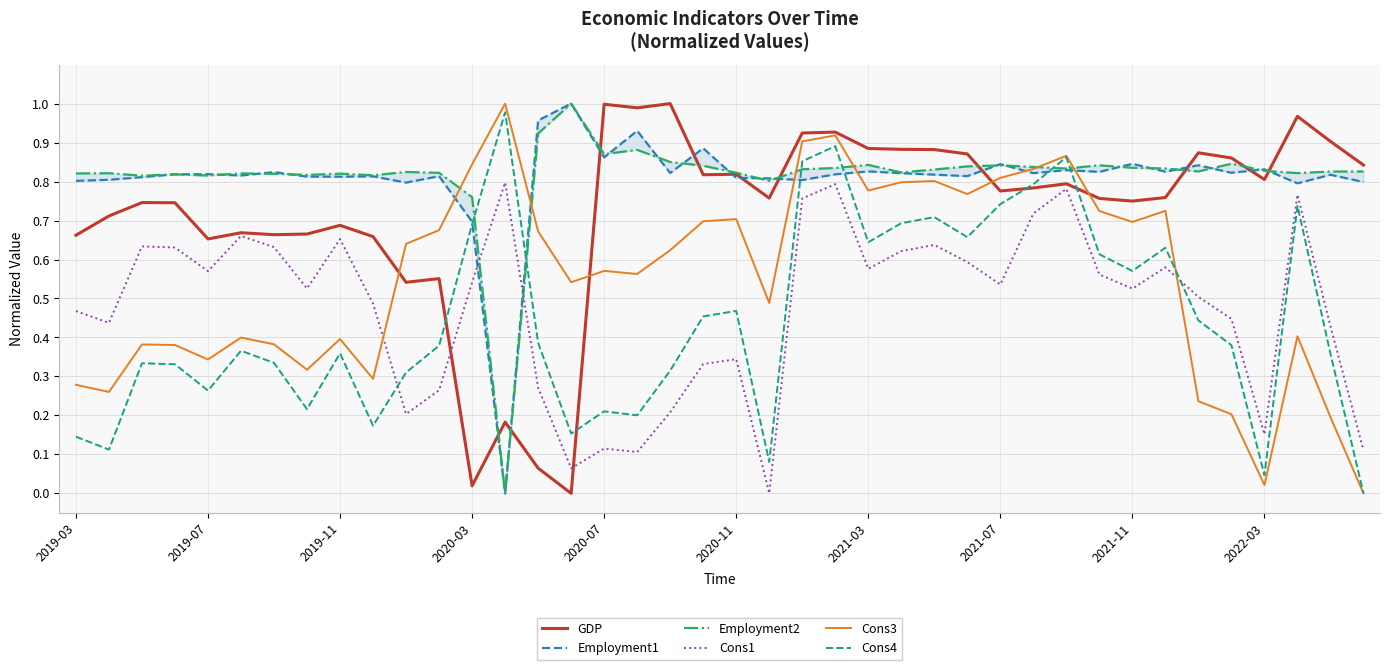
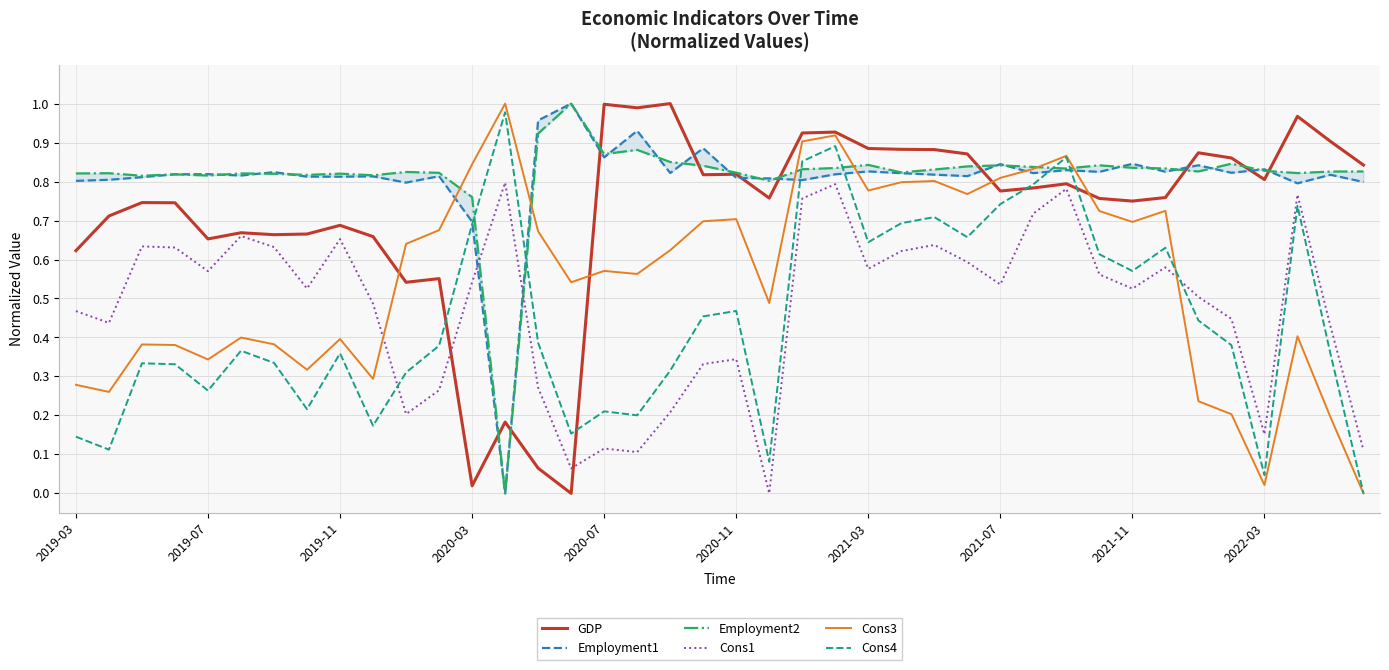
GDP, 2019-03: 0.66 -> 0.62
